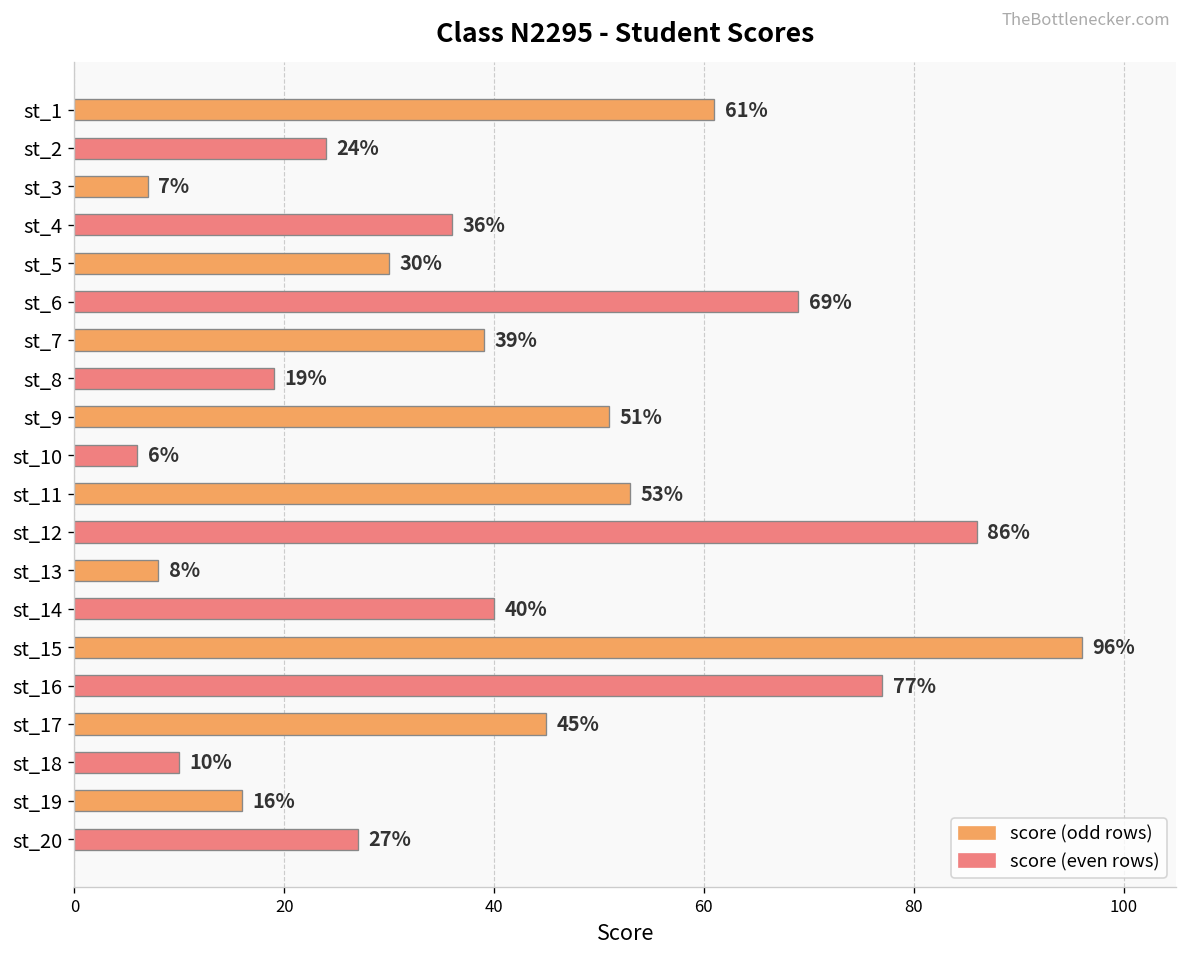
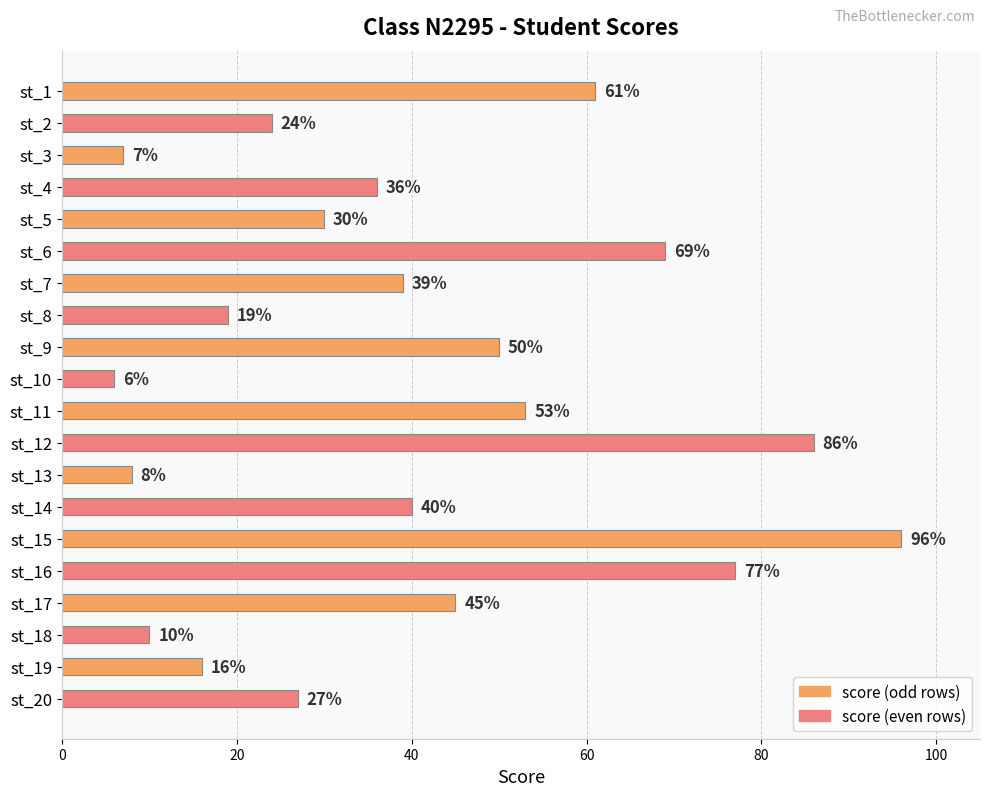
st_9: 51% -> 50%
